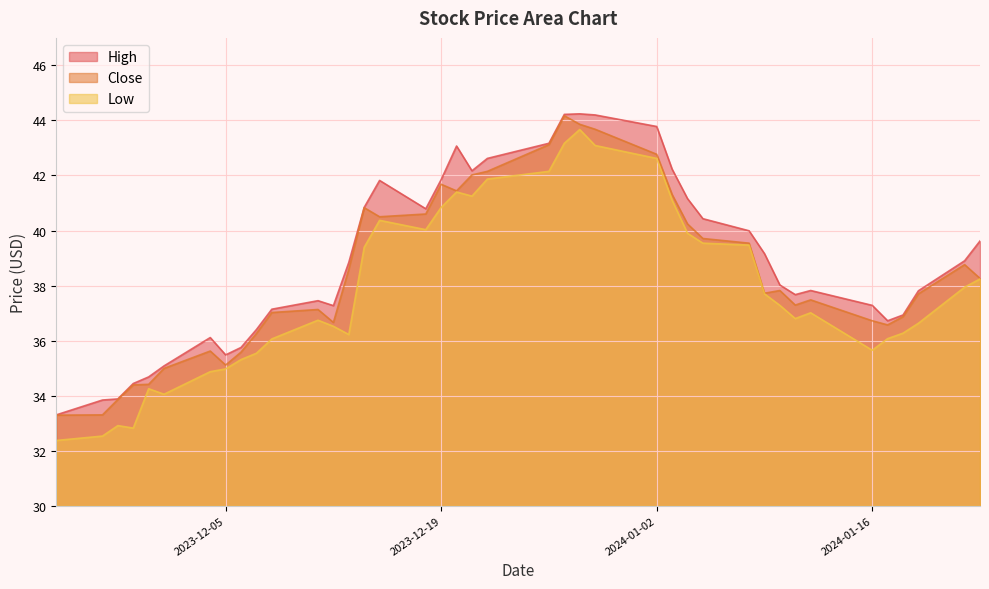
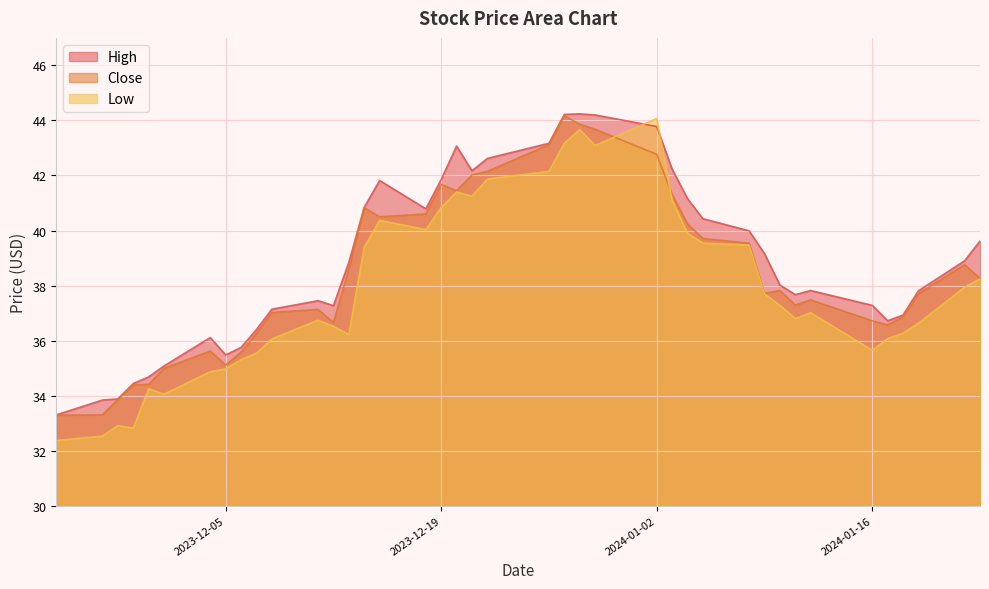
Low, 2024-01-02: 42.6 -> 44.1
